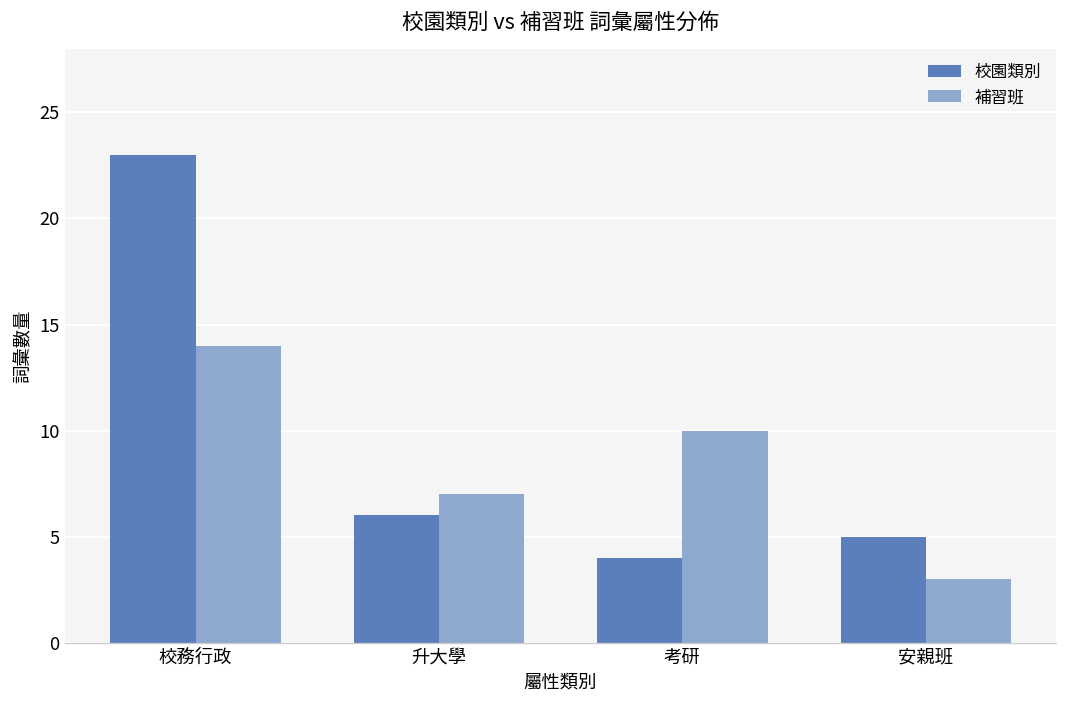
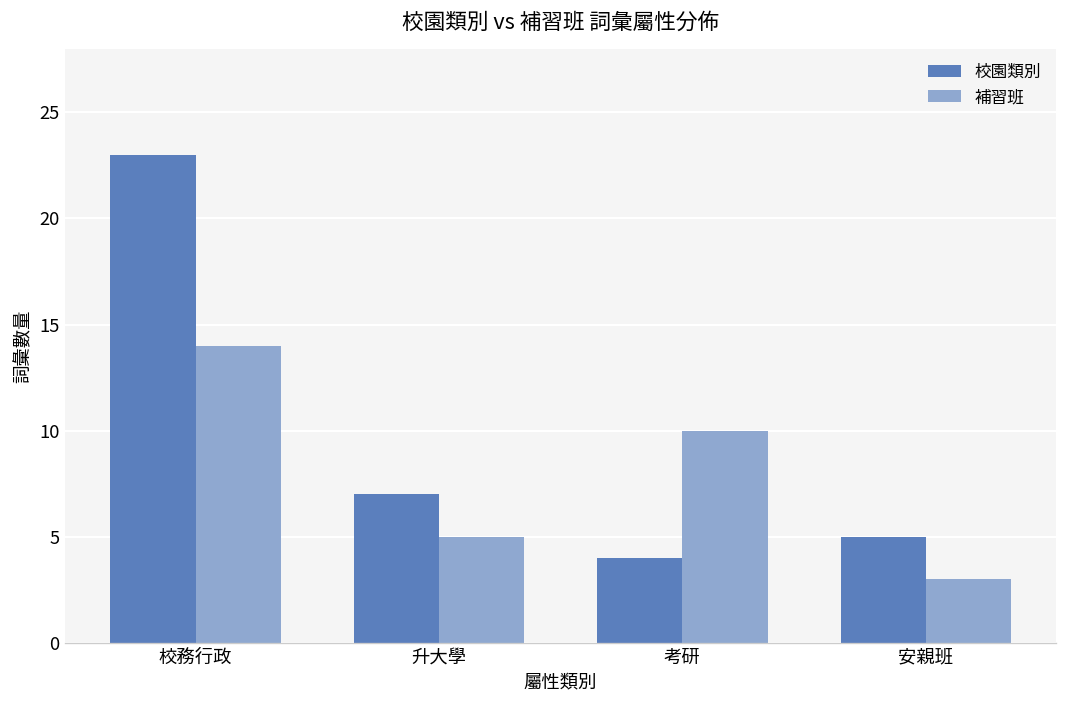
校園類別, 升大學: 6 -> 7
補習班, 升大學: 7 -> 5
